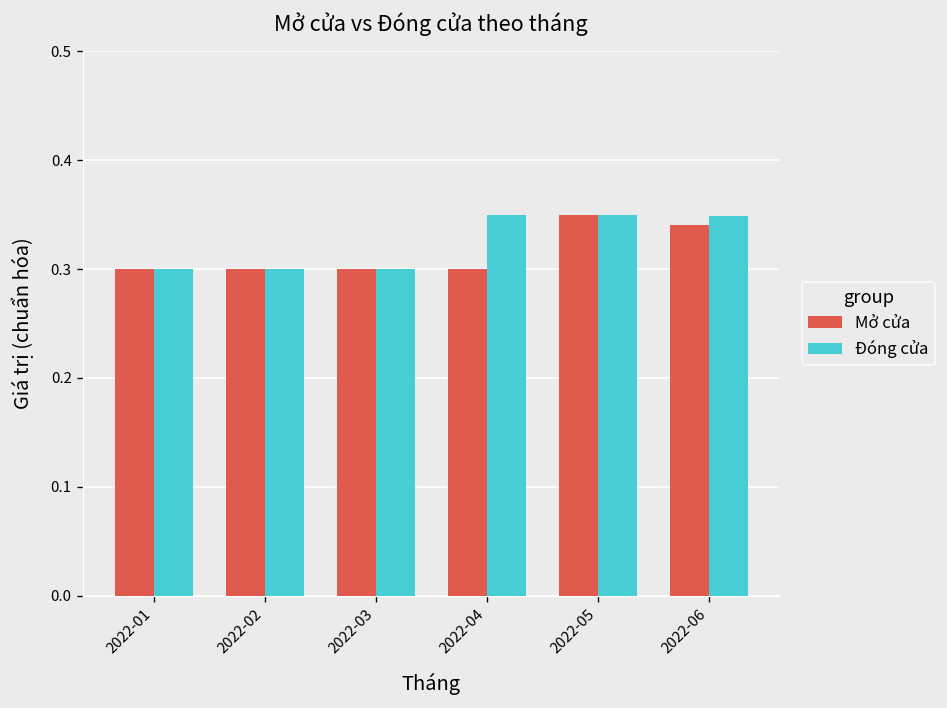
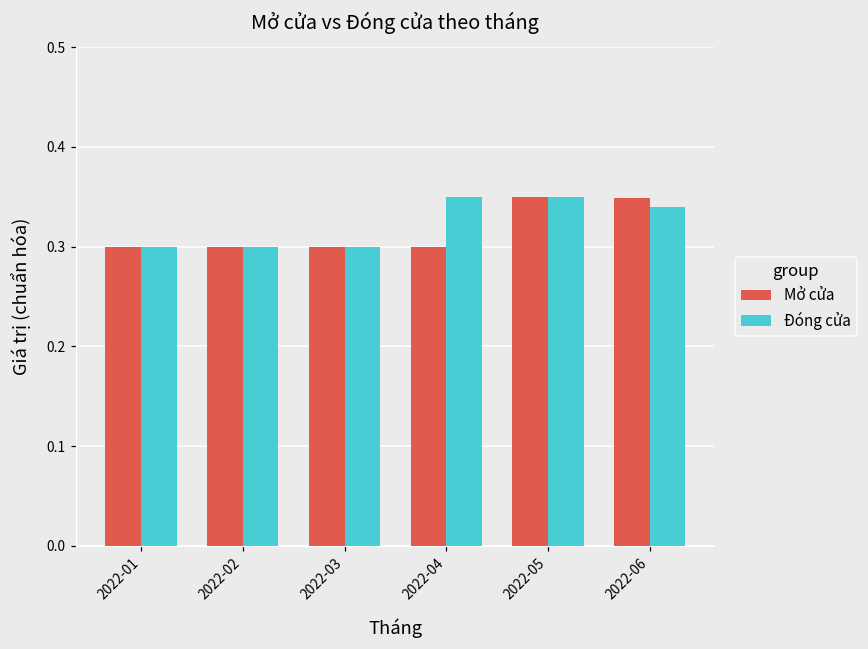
Mở cửa, 2022-06: 0.34 -> 0.35
Đóng cửa, 2022-06: 0.35 -> 0.34
